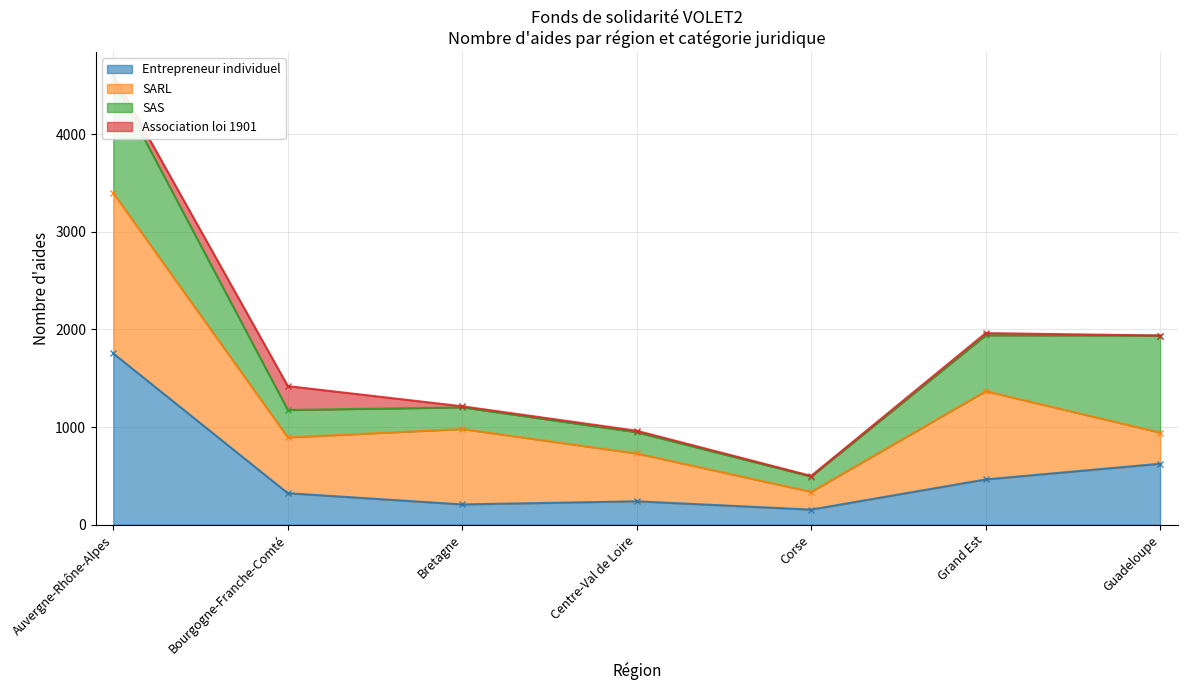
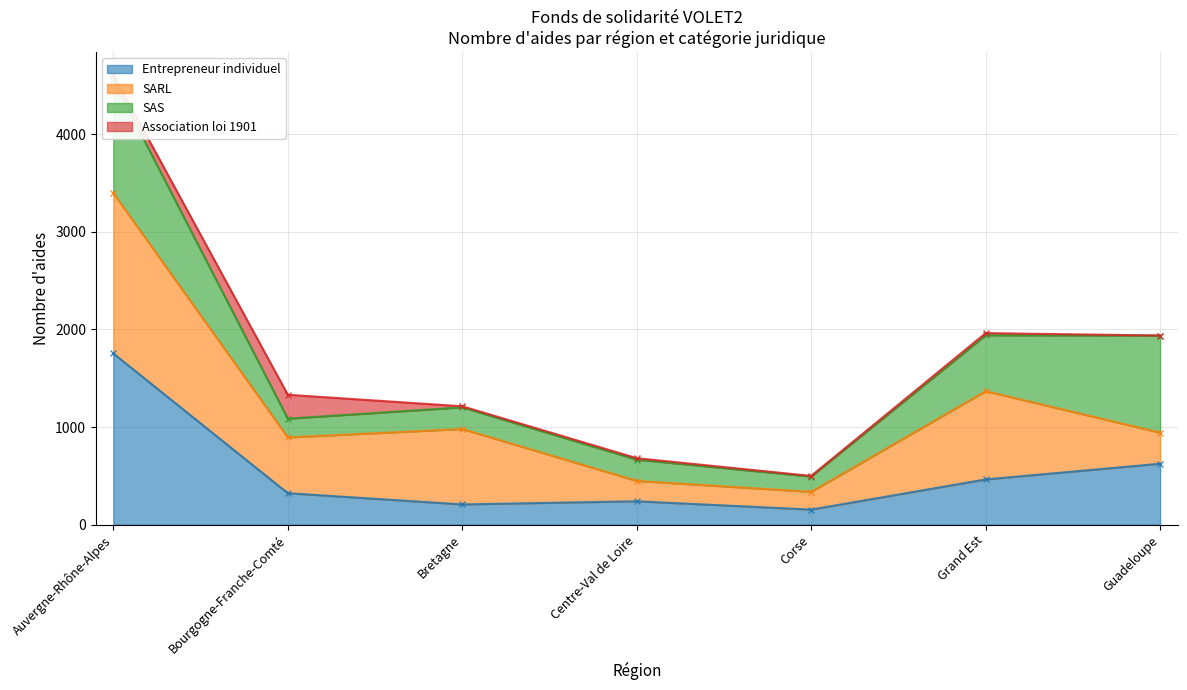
SAS, Bourgogne-Franche-Comté: 300 -> 200
SARL, Centre-Val de Loire: 500 -> 200
